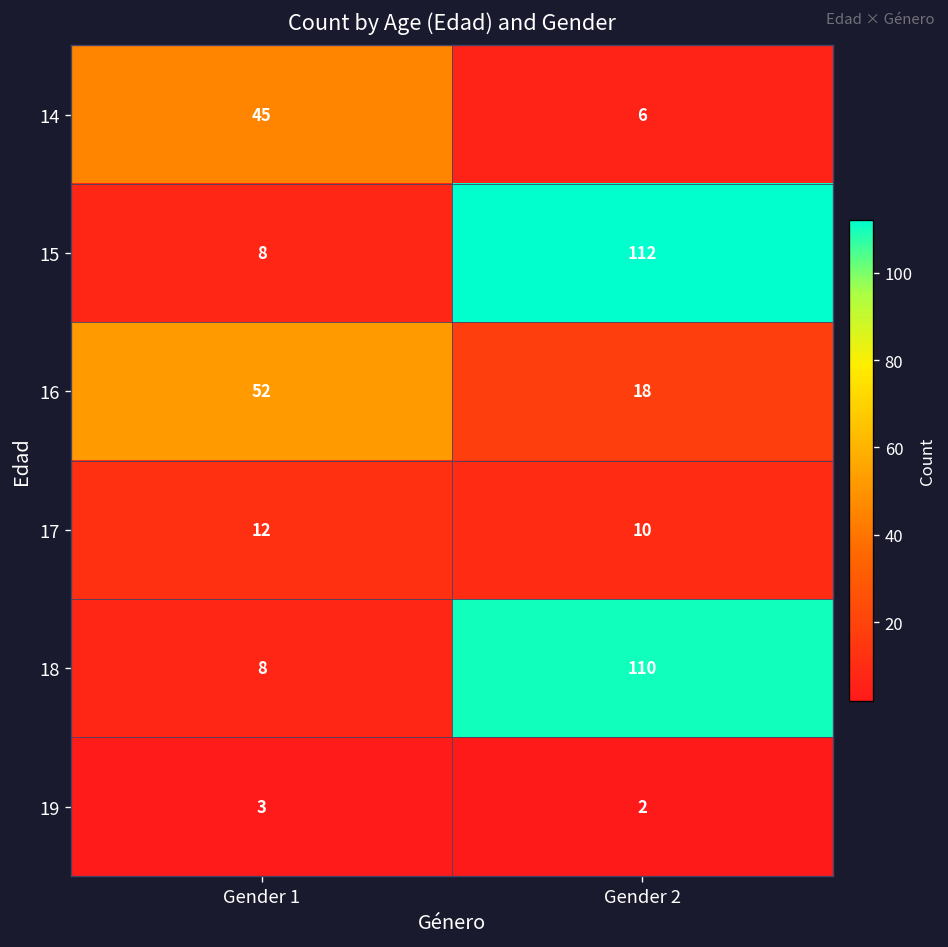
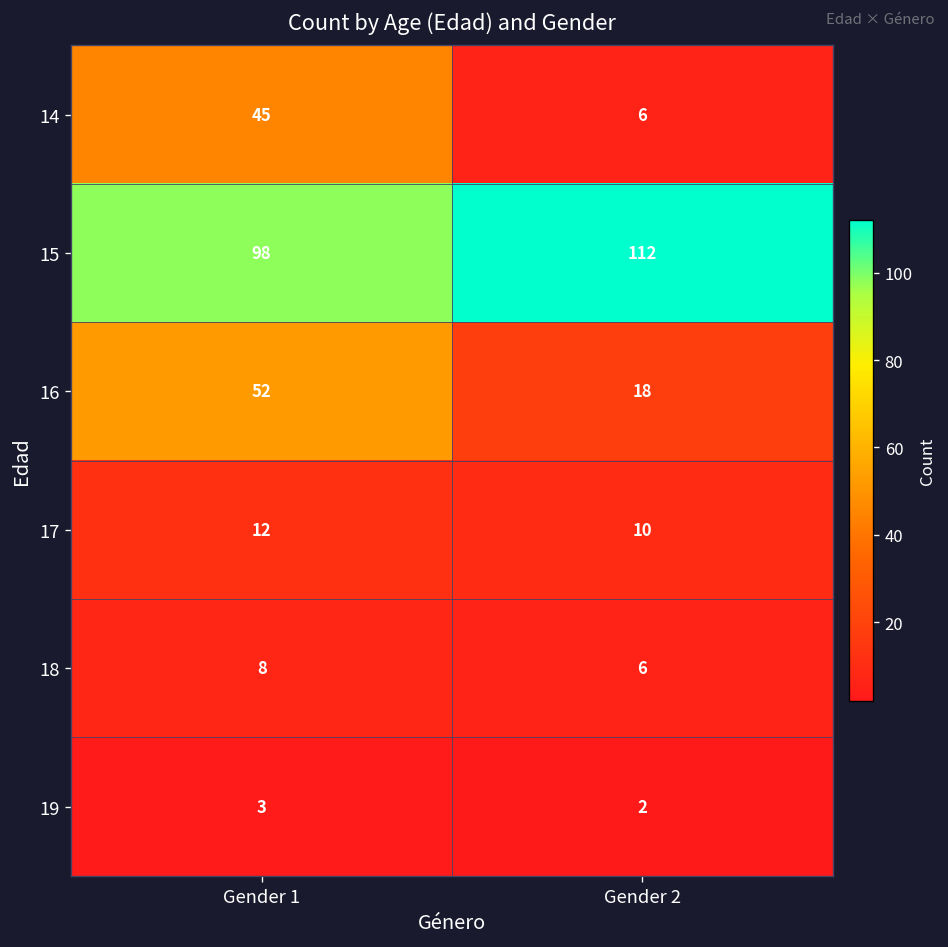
15, Gender 1: 8 -> 98
18, Gender 2: 110 -> 6
